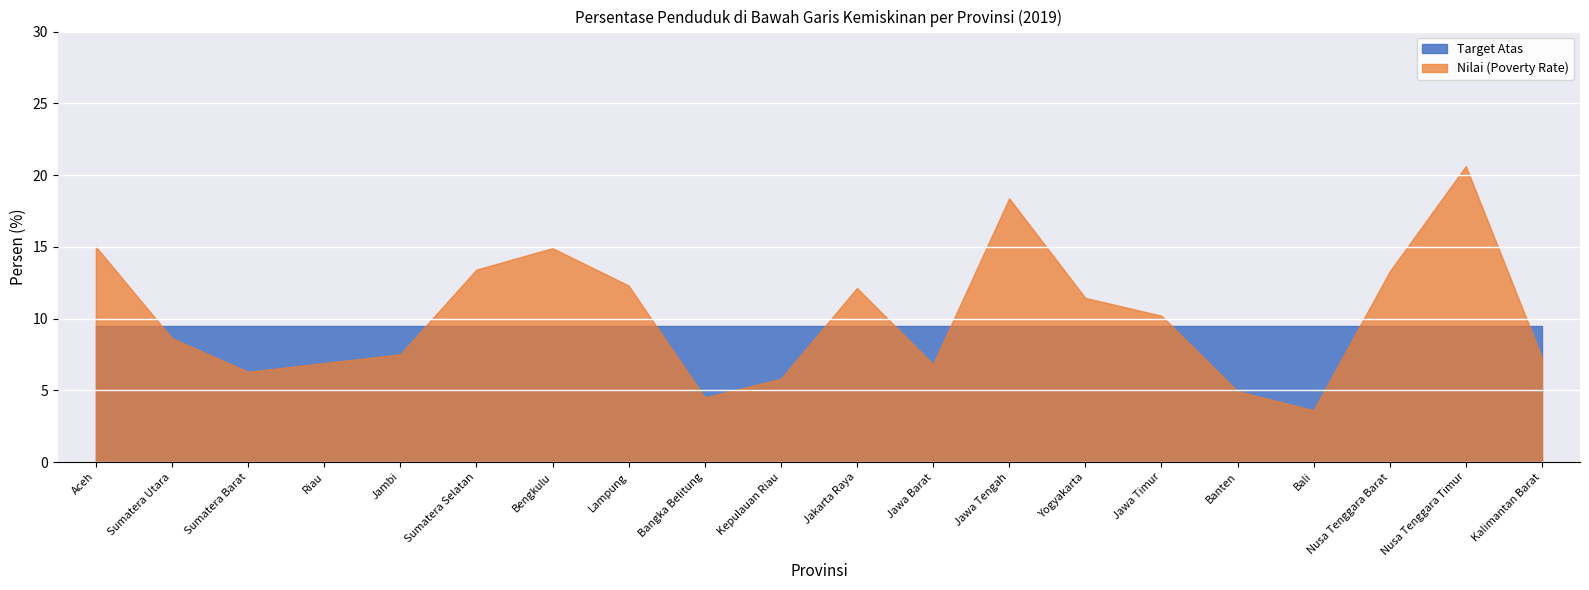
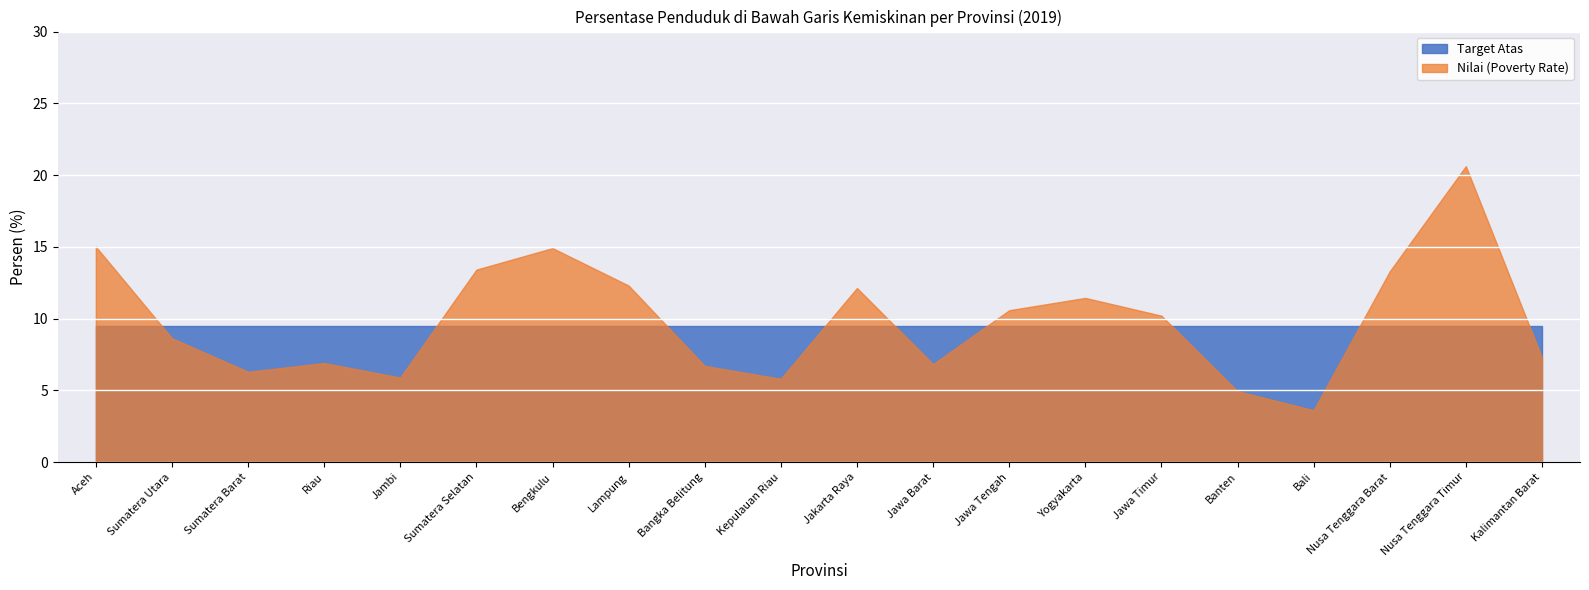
Nilai (Poverty Rate), Jambi: 7.5 -> 5.9
Nilai (Poverty Rate), Bangka Belitung: 4.5 -> 6.7
Nilai (Poverty Rate), Jawa Tengah: 18.4 -> 10.6
